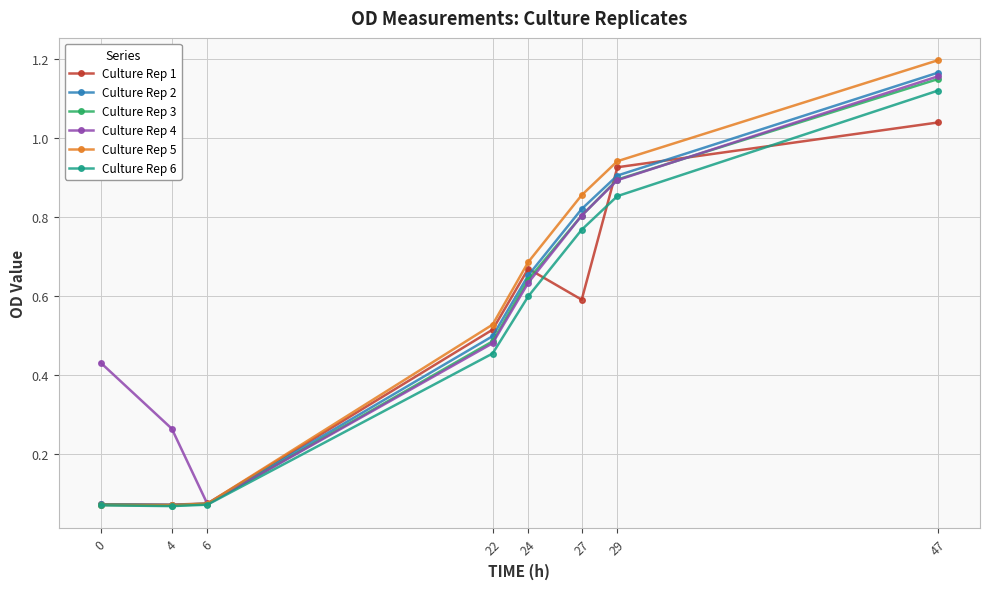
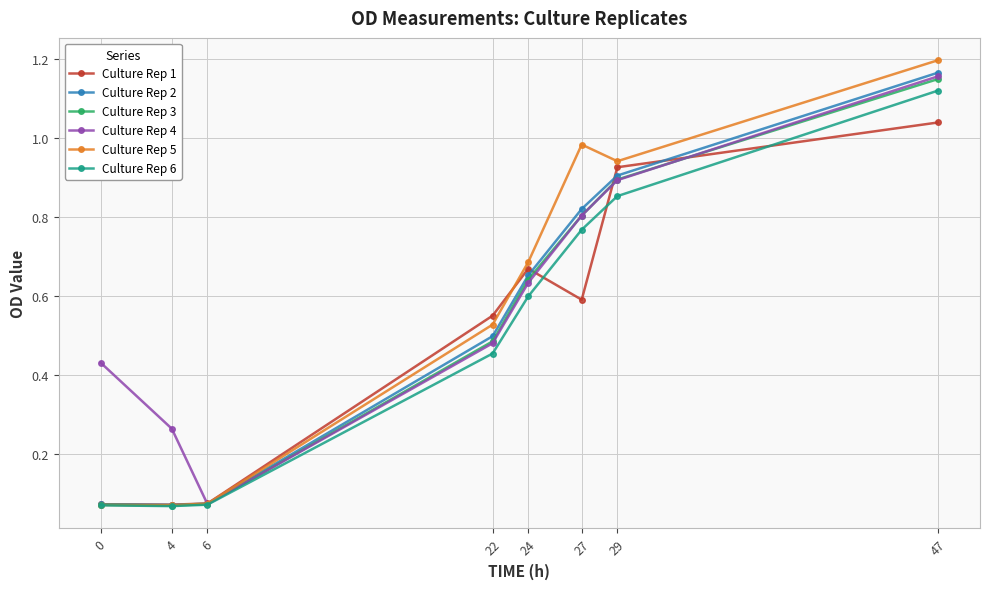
Culture Rep 1, 22: 0.51 -> 0.55
Culture Rep 5, 27: 0.86 -> 0.98
